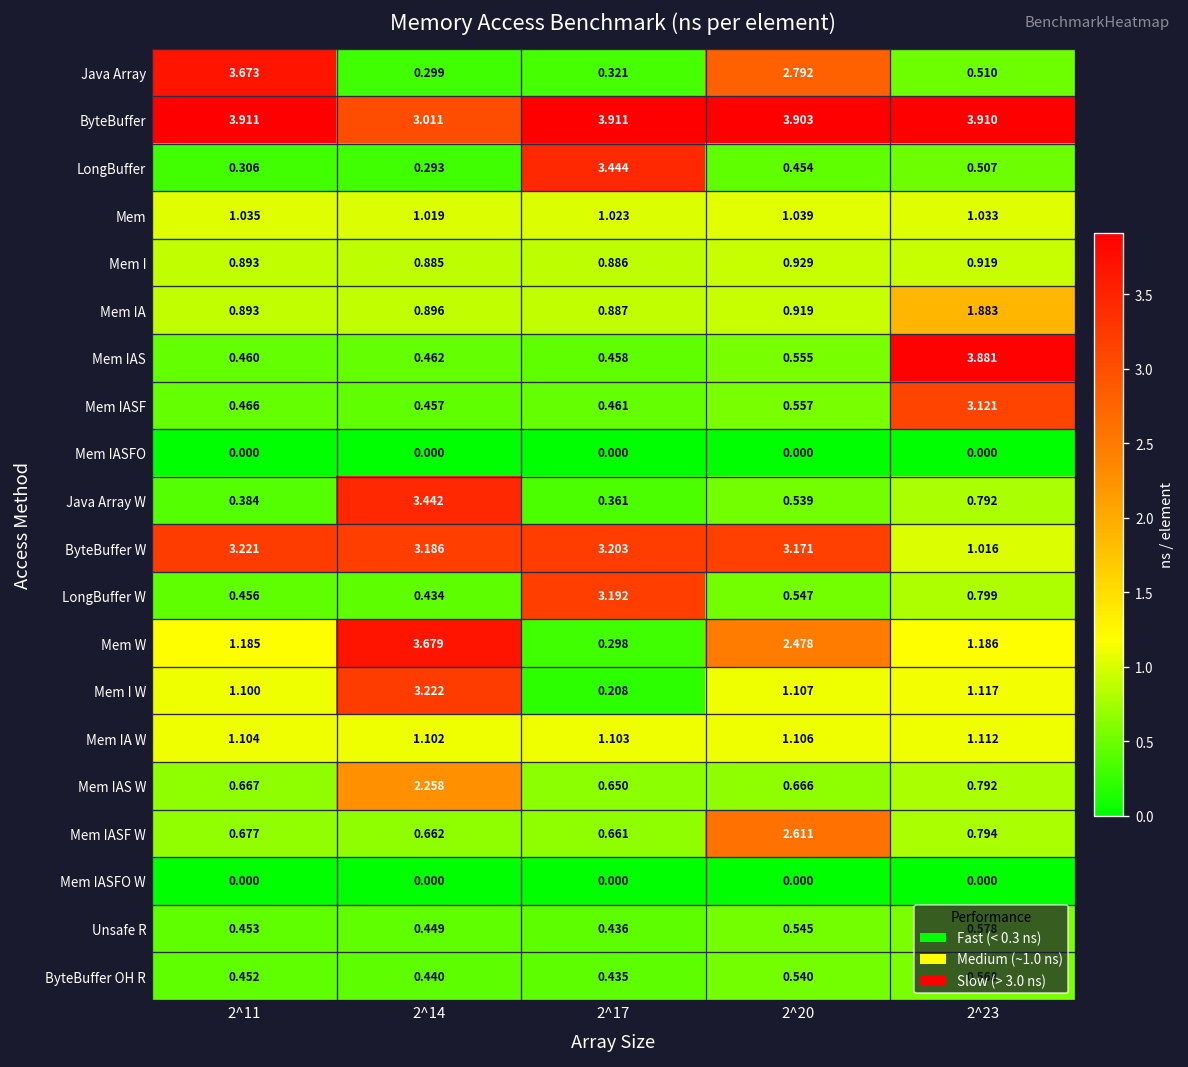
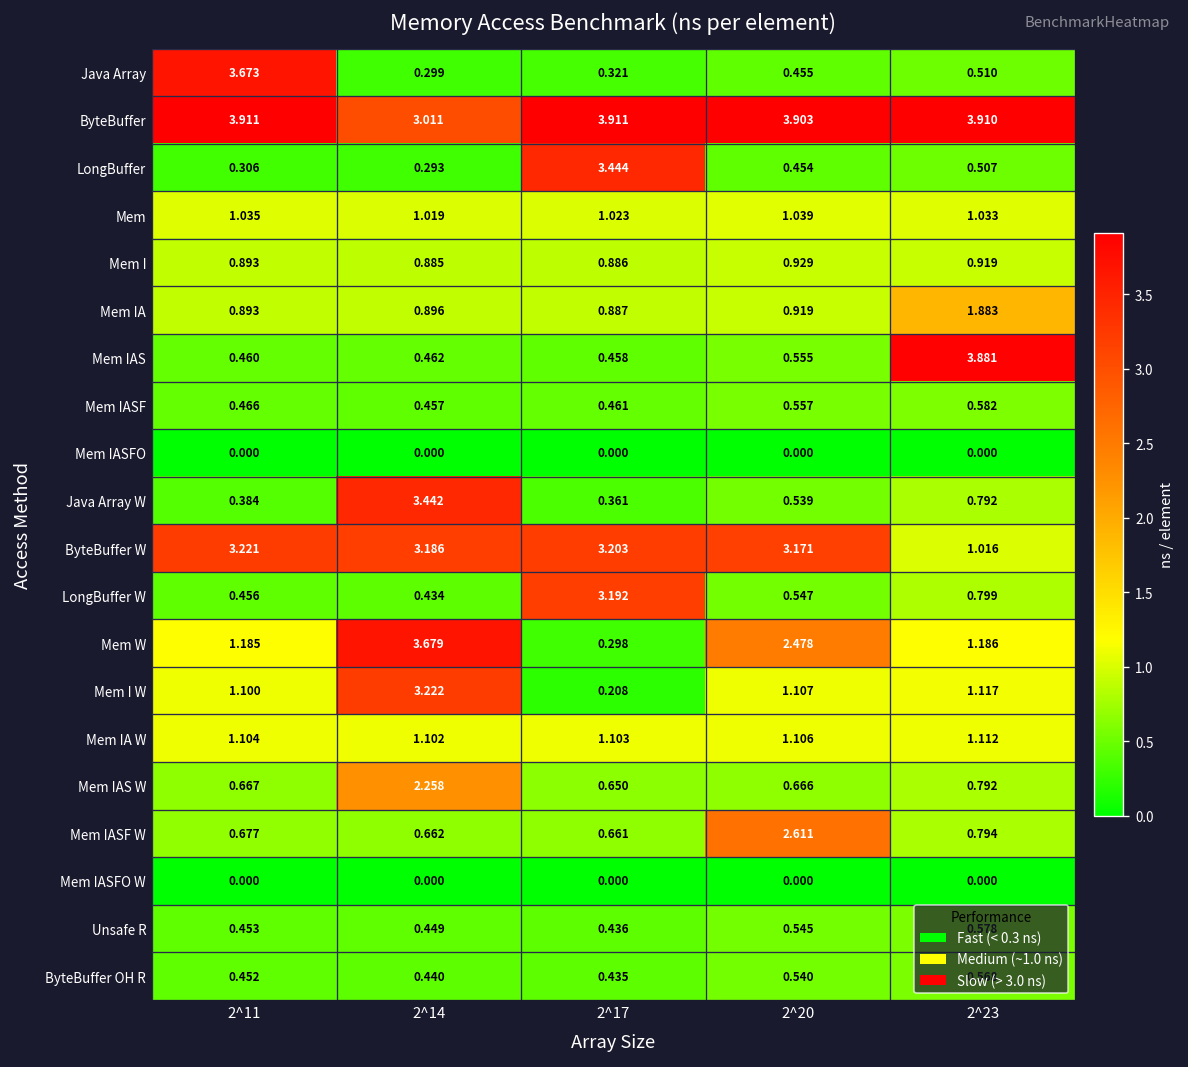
Java Array, 2^20: 2.792 -> 0.455
Mem IASF, 2^23: 3.121 -> 0.582
